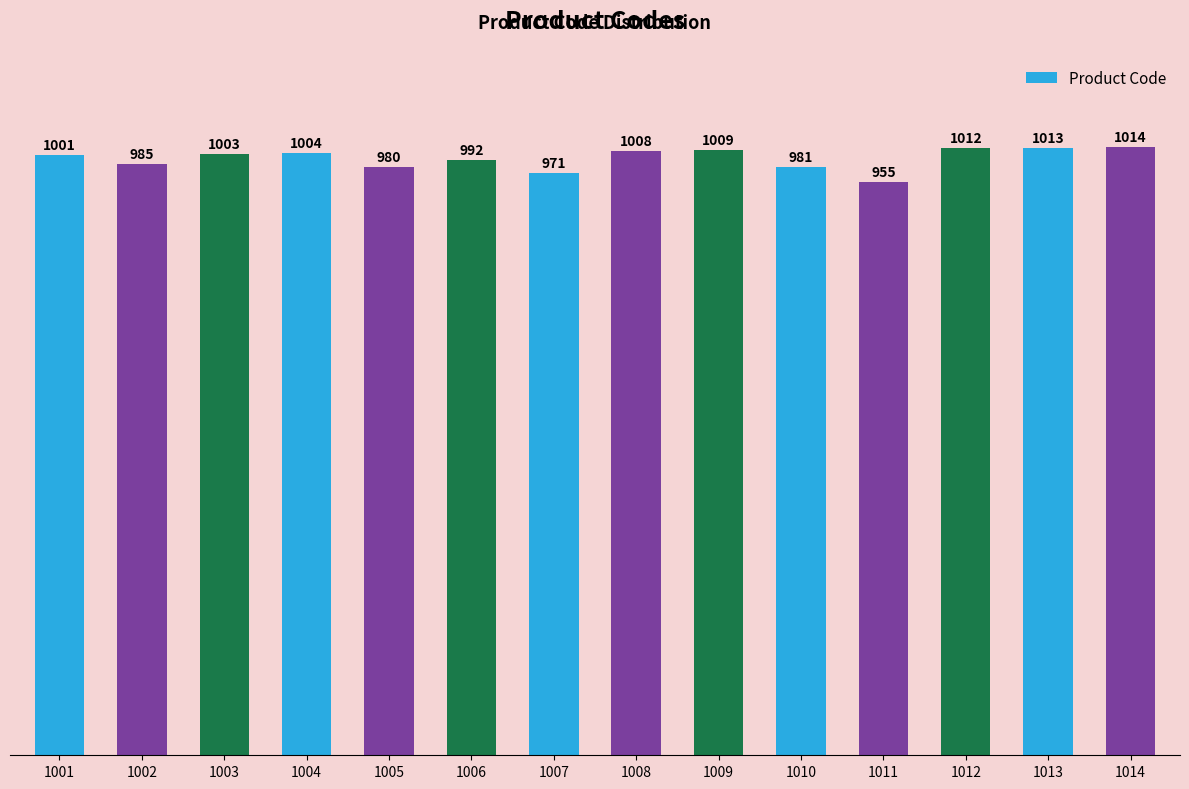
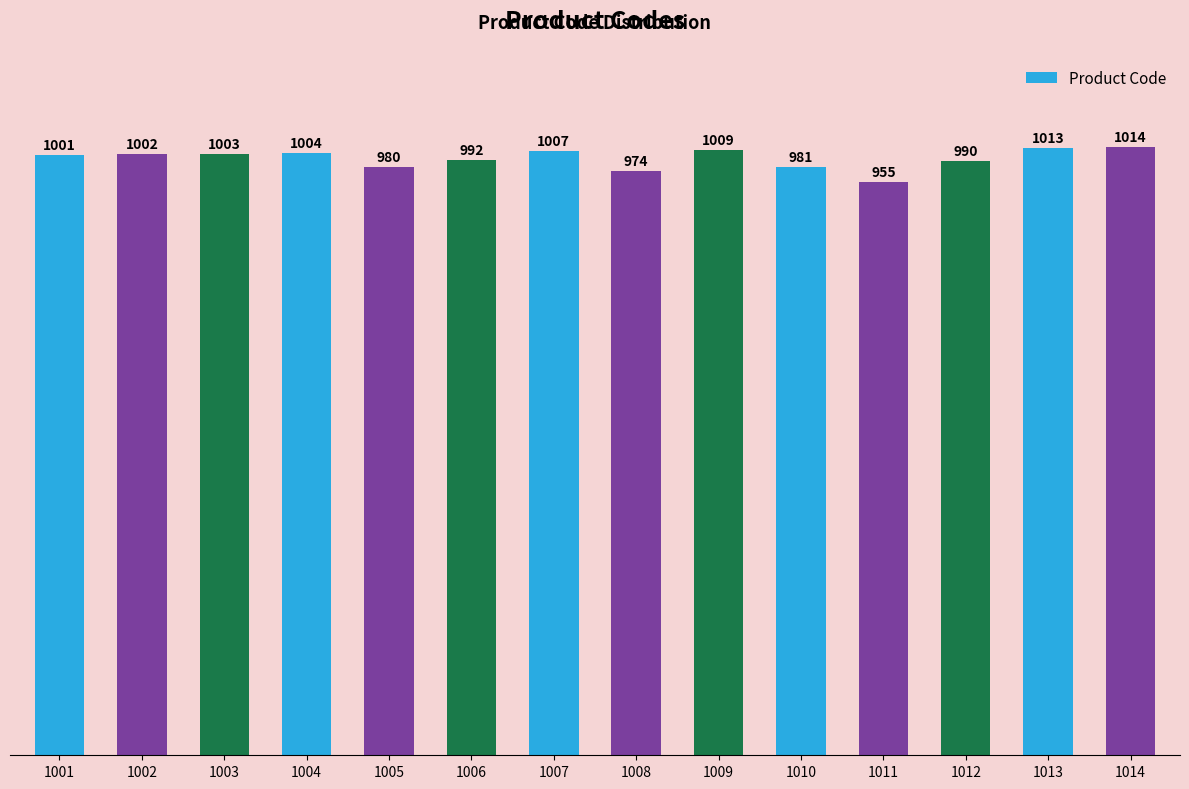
1002: 985 -> 1002
1007: 971 -> 1007
1008: 1008 -> 974
1012: 1012 -> 990
